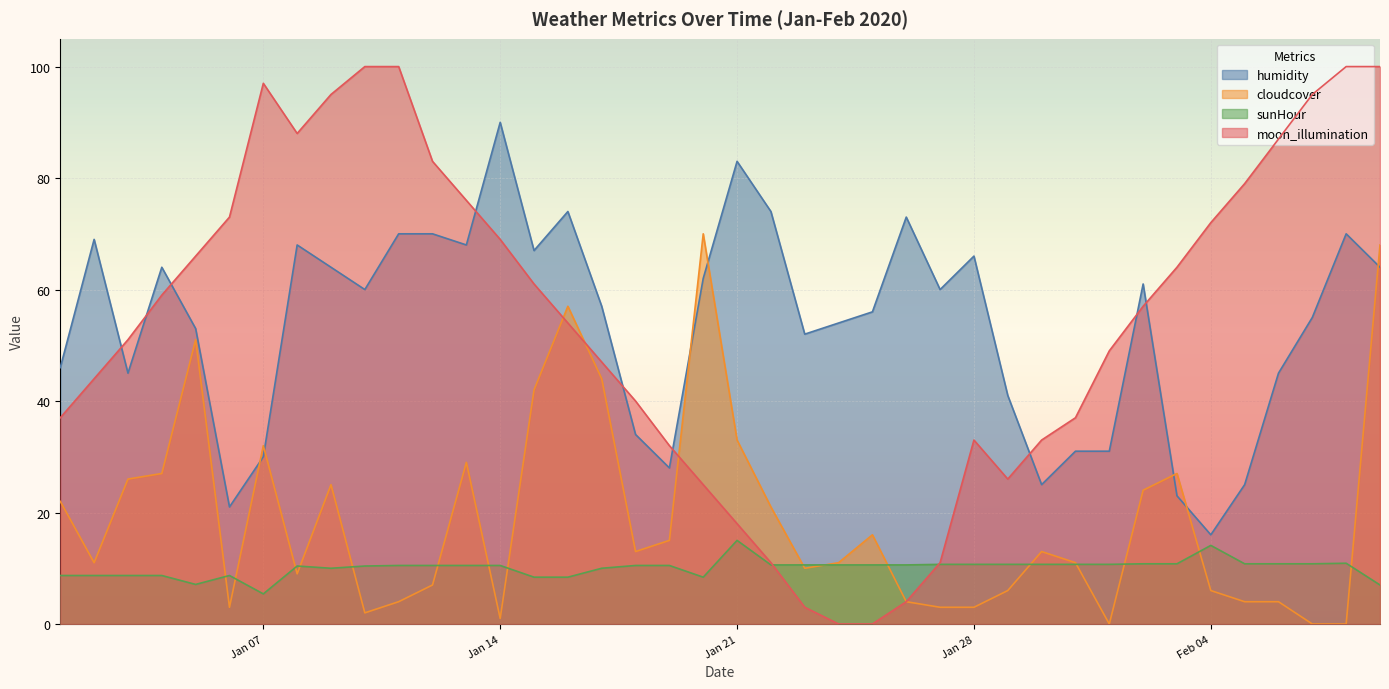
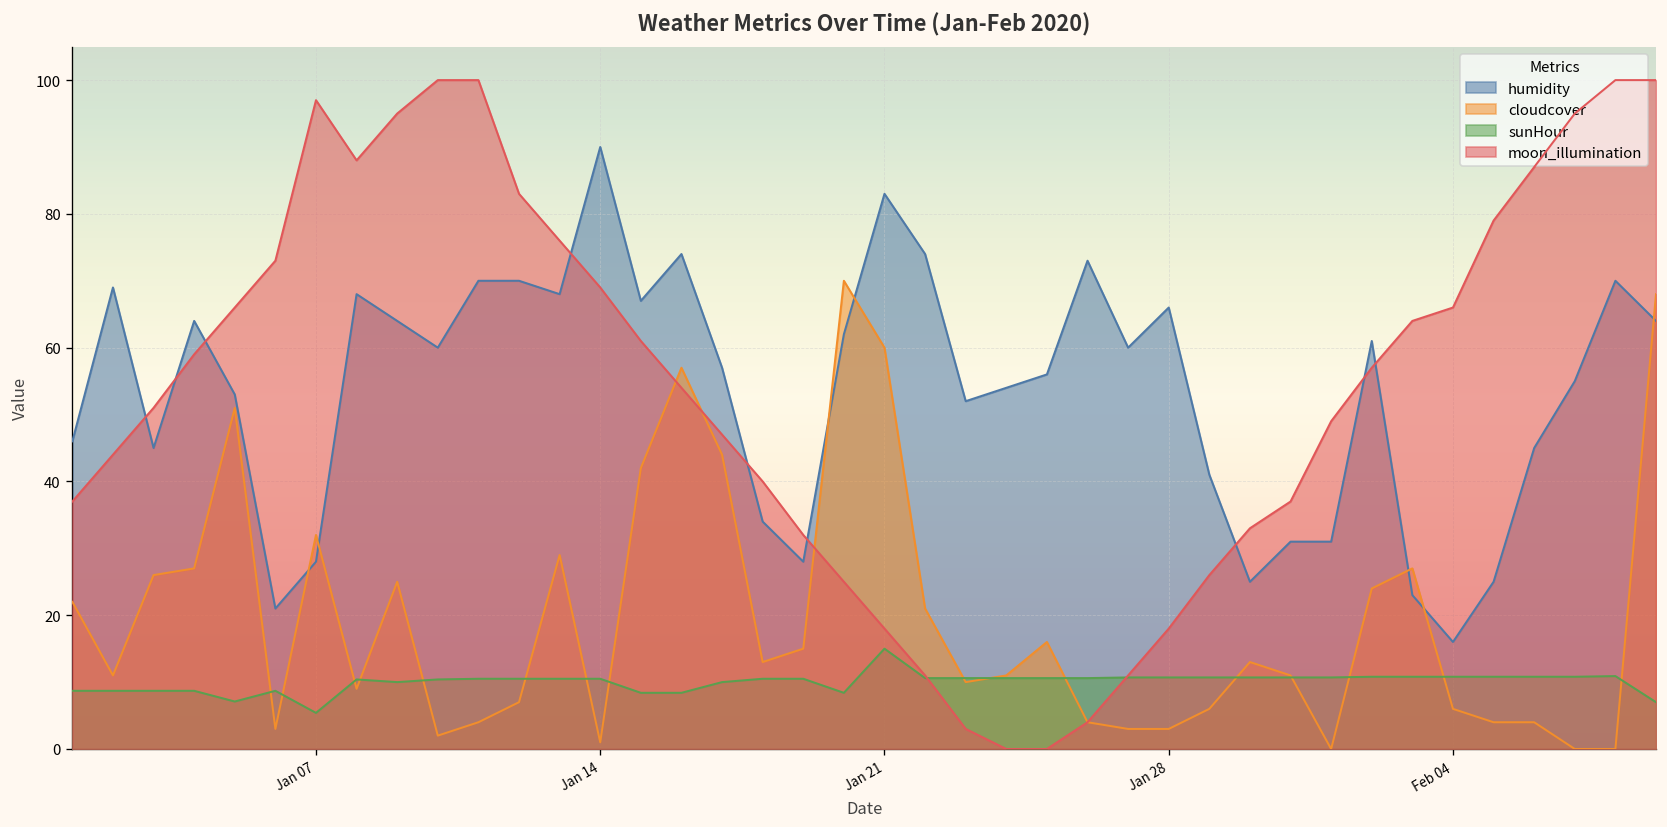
humidity, Jan 07: 30 -> 28
cloudcover, Jan 21: 33 -> 60
moon_illumination, Jan 28: 33 -> 18
sunHour, Feb 04: 14 -> 11
moon_illumination, Feb 04: 72 -> 66
